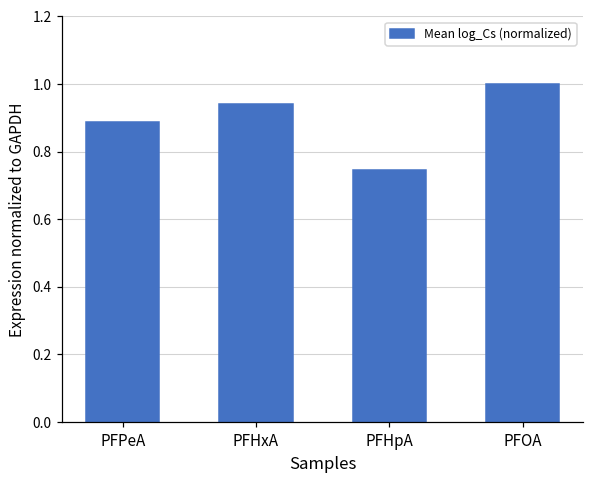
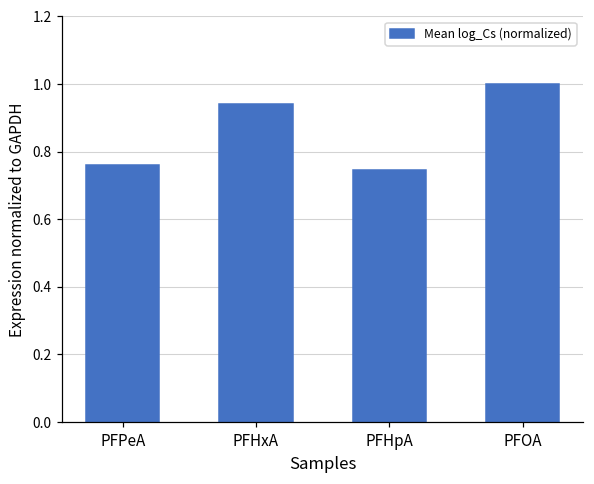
PFPeA: 0.89 -> 0.76
